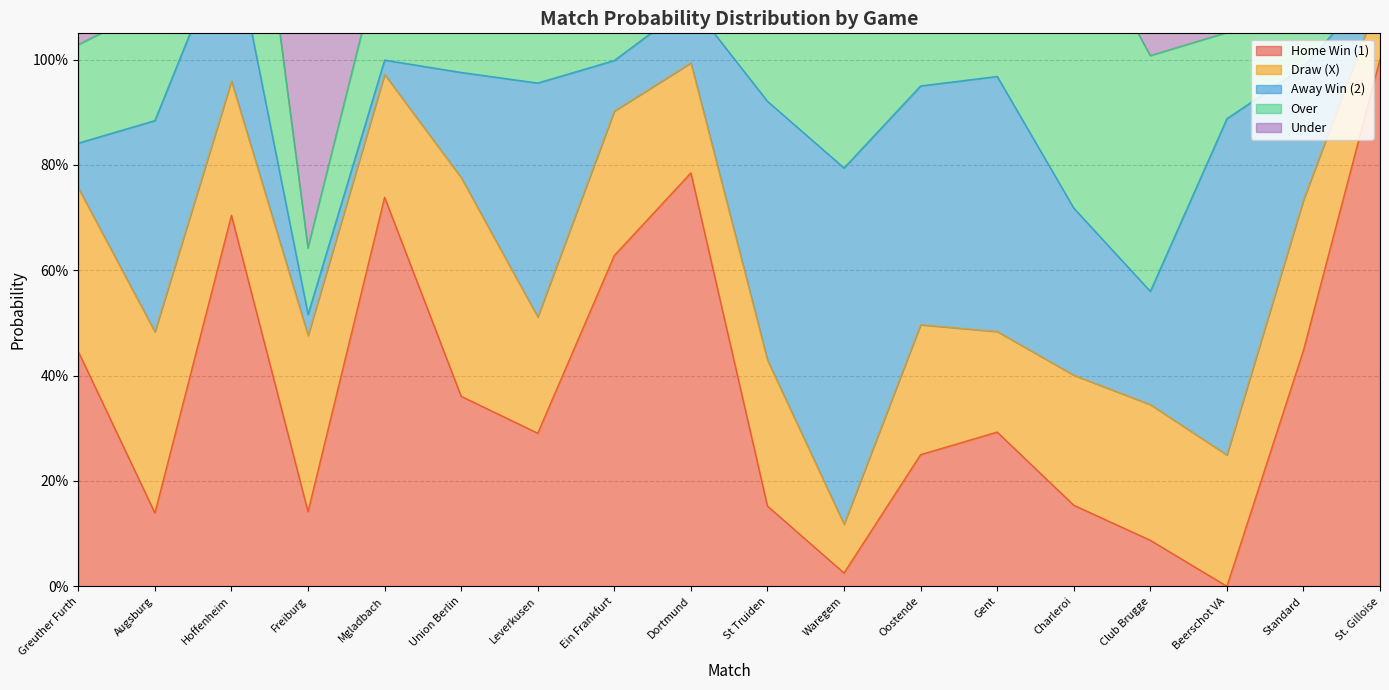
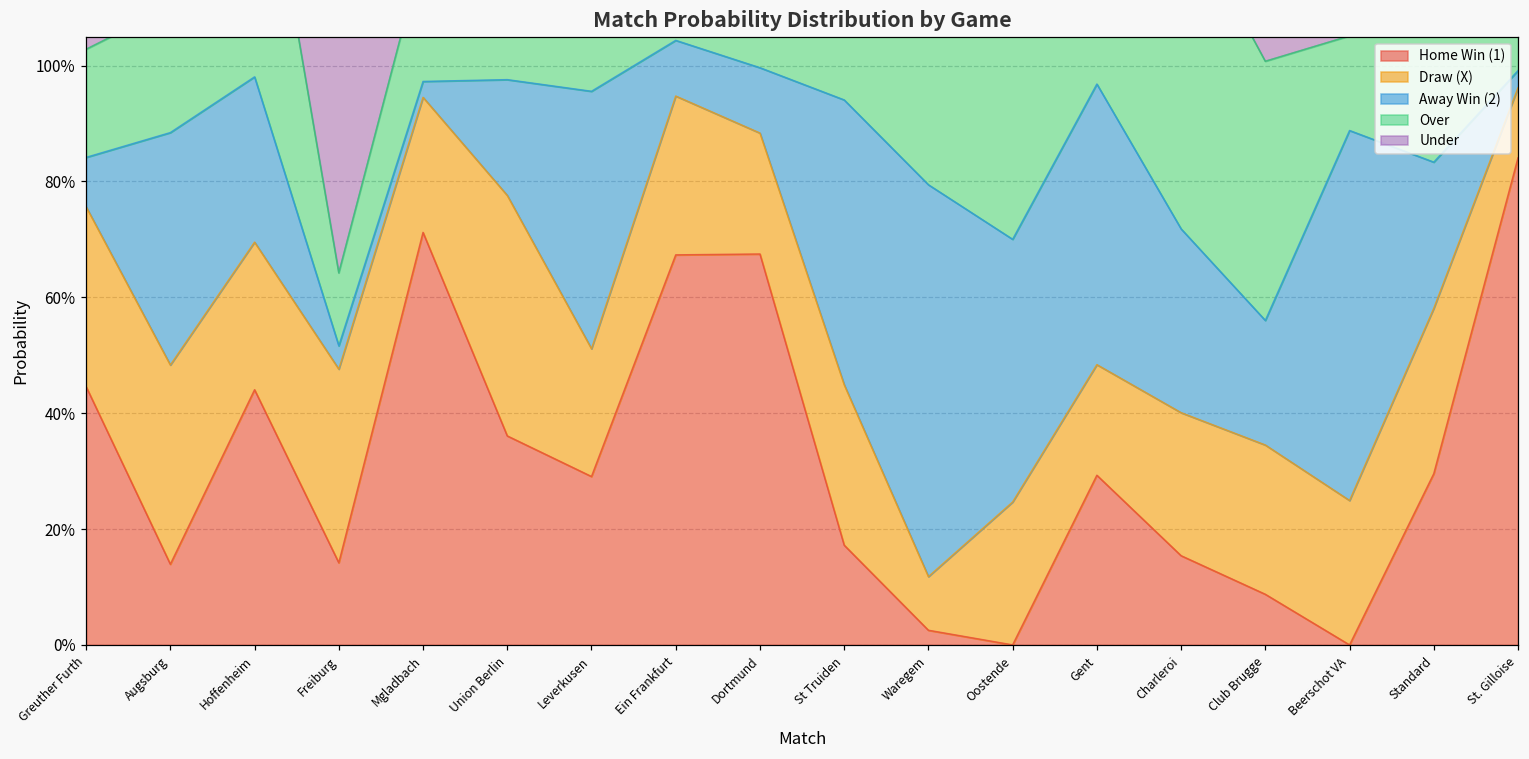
Home Win (1), Hoffenheim: 70% -> 44%
Home Win (1), Mgladbach: 74% -> 71%
Home Win (1), Ein Frankfurt: 63% -> 67%
Home Win (1), Dortmund: 79% -> 67%
Home Win (1), St Truiden: 15% -> 17%
Home Win (1), Oostende: 25% -> 0%
Home Win (1), Standard: 45% -> 30%
Home Win (1), St. Gilloise: 100% -> 84%
